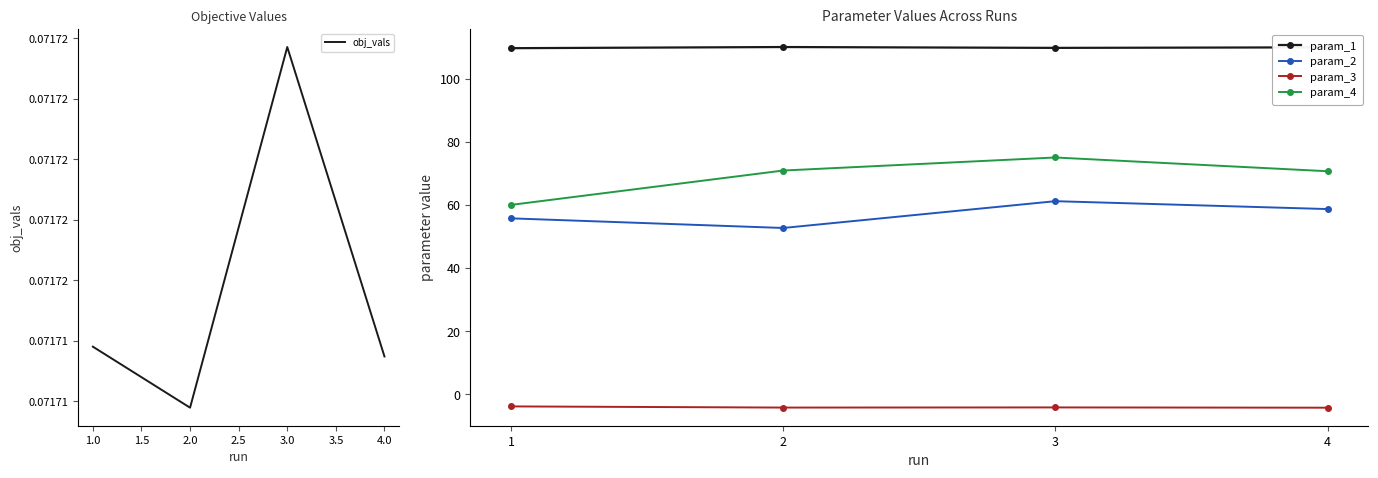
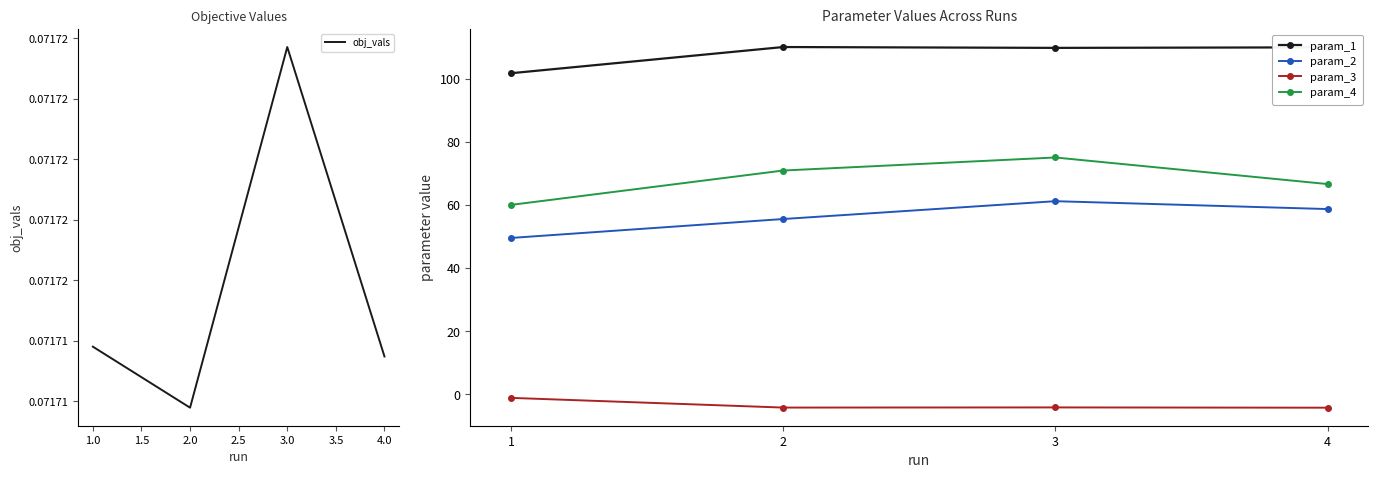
Parameter Values Across Runs, param_1, 1: 110 -> 102
Parameter Values Across Runs, param_2, 1: 56 -> 50
Parameter Values Across Runs, param_3, 1: -4 -> -1
Parameter Values Across Runs, param_2, 2: 53 -> 56
Parameter Values Across Runs, param_4, 4: 71 -> 67
